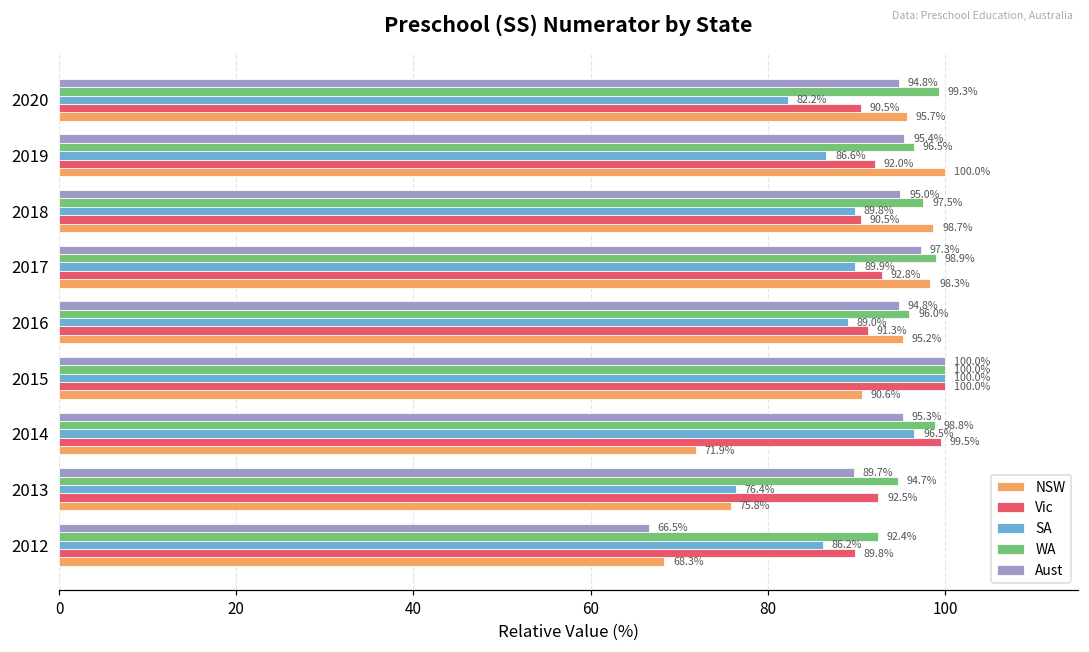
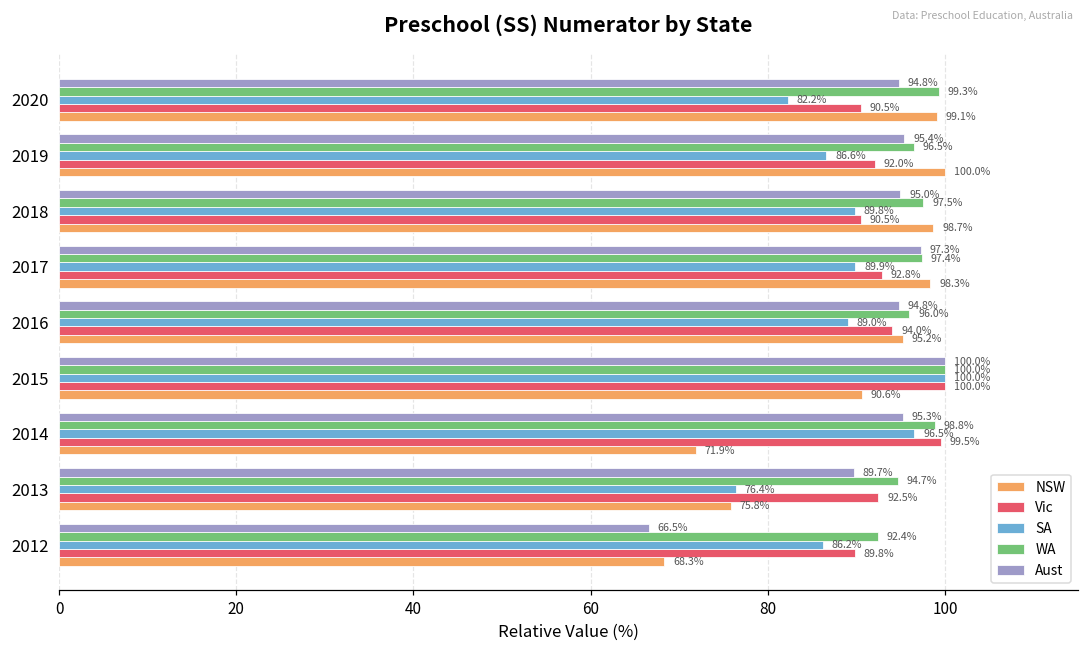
NSW, 2020: 95.7% -> 99.1%
WA, 2017: 98.9% -> 97.4%
Vic, 2016: 91.3% -> 94.0%
